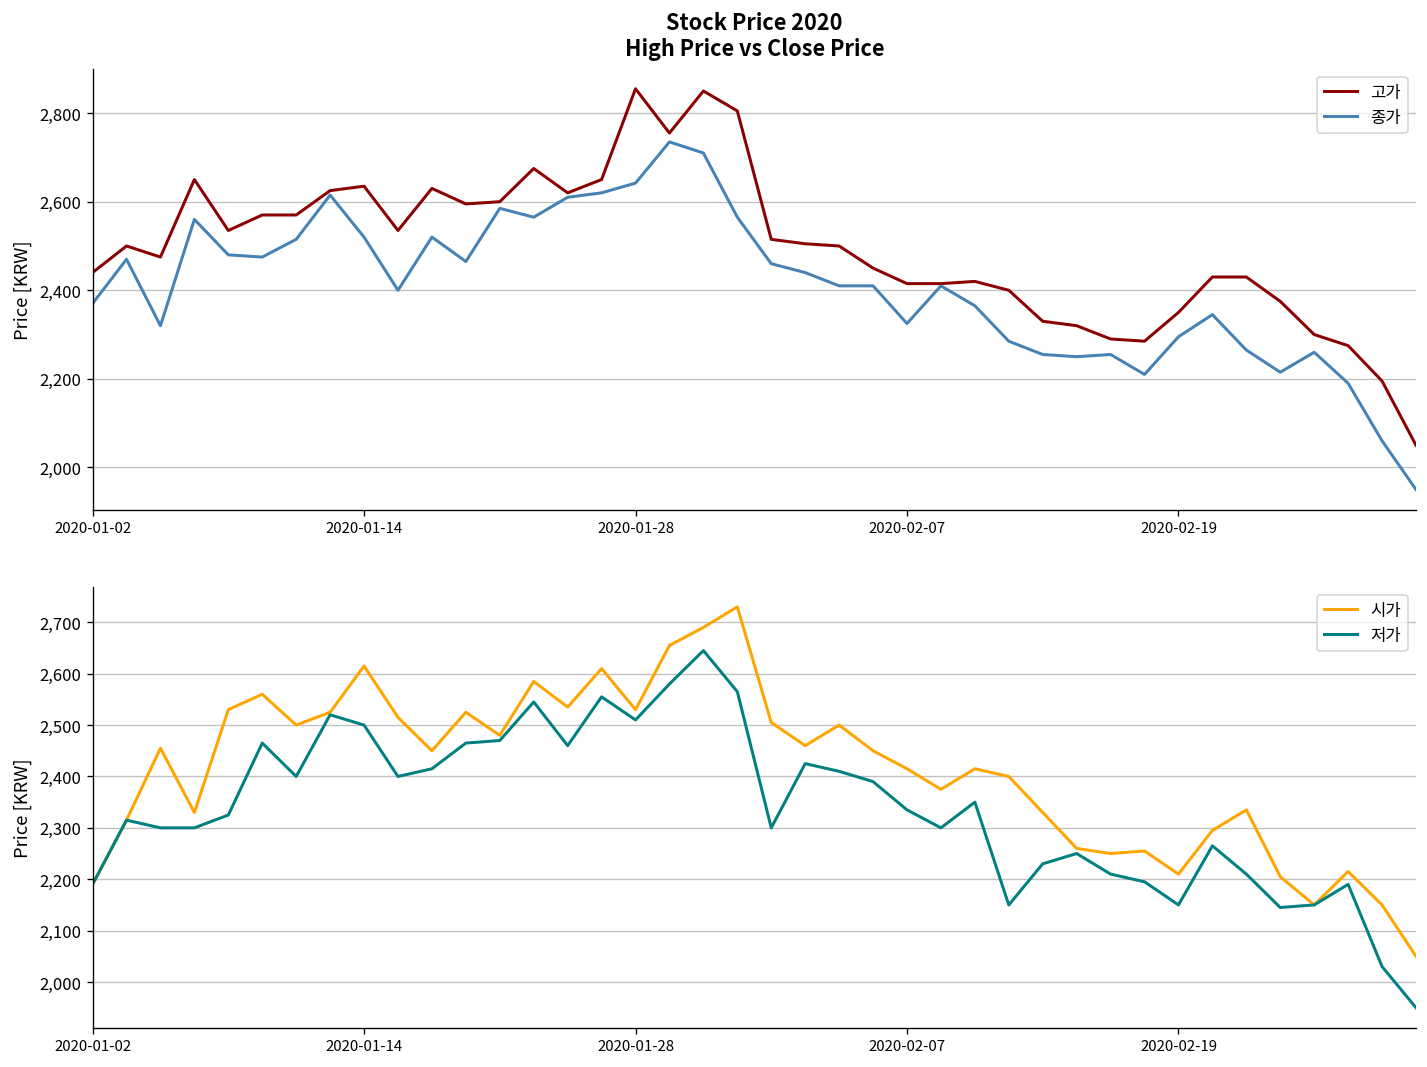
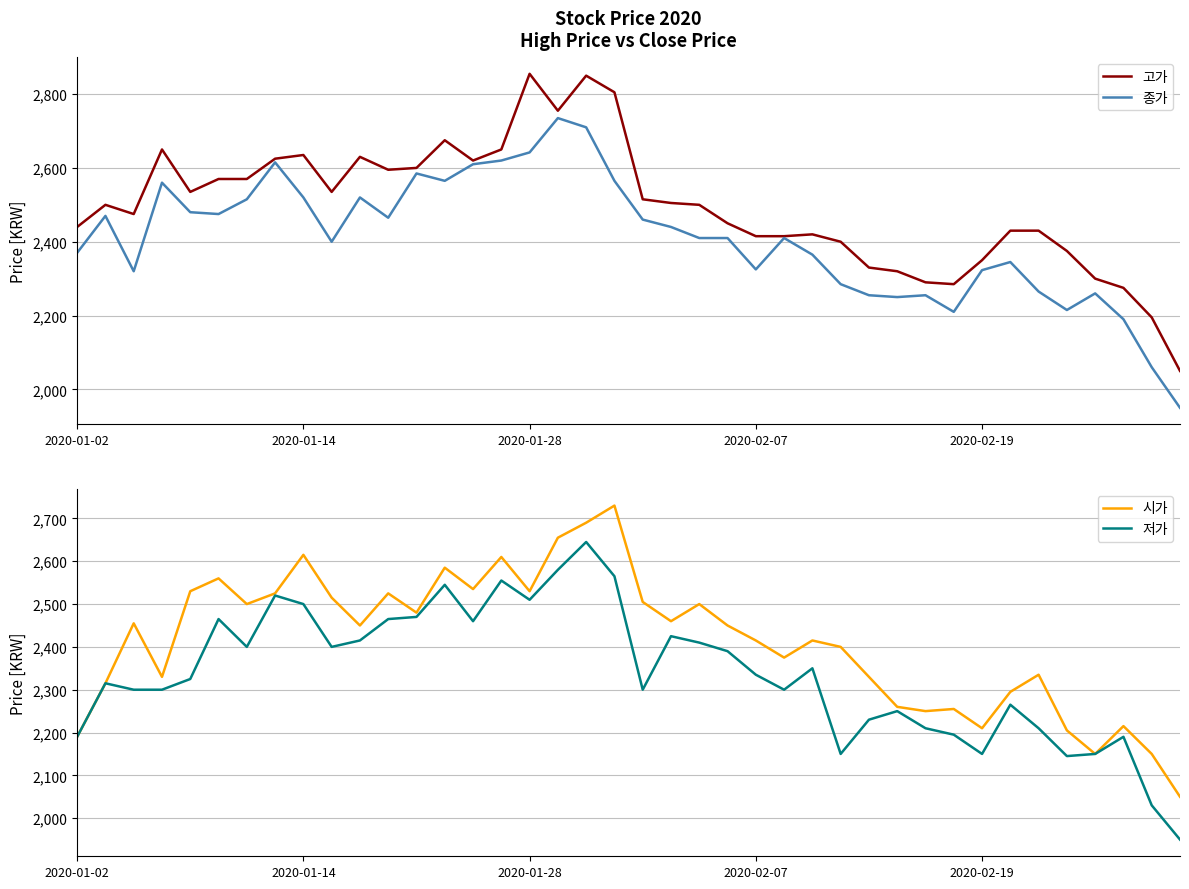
Stock Price 2020 High Price vs Close Price, 종가, 2020-02-19: 2,300 -> 2,320
